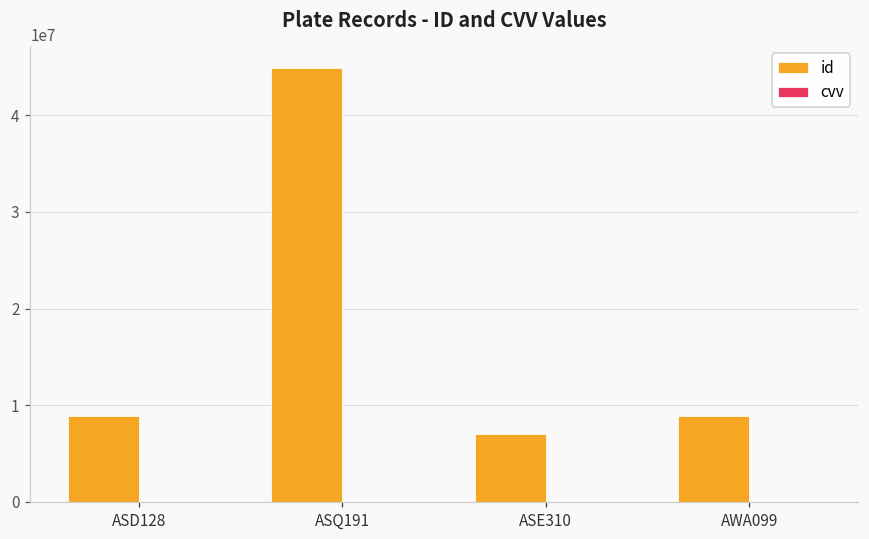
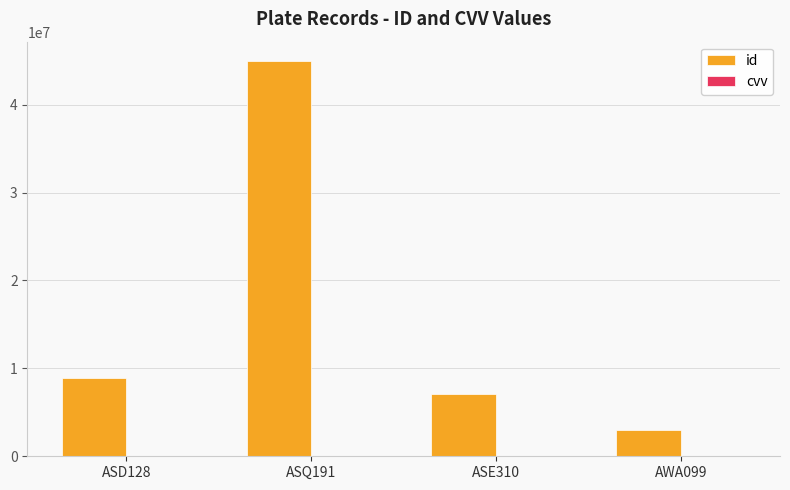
id, AWA099: 9000000 -> 3000000
